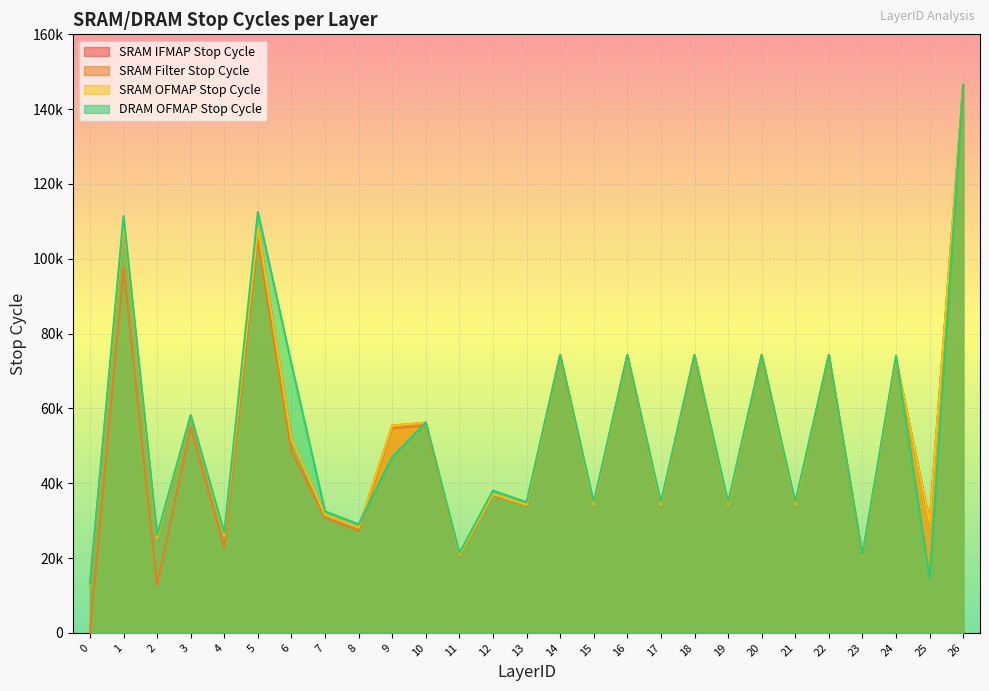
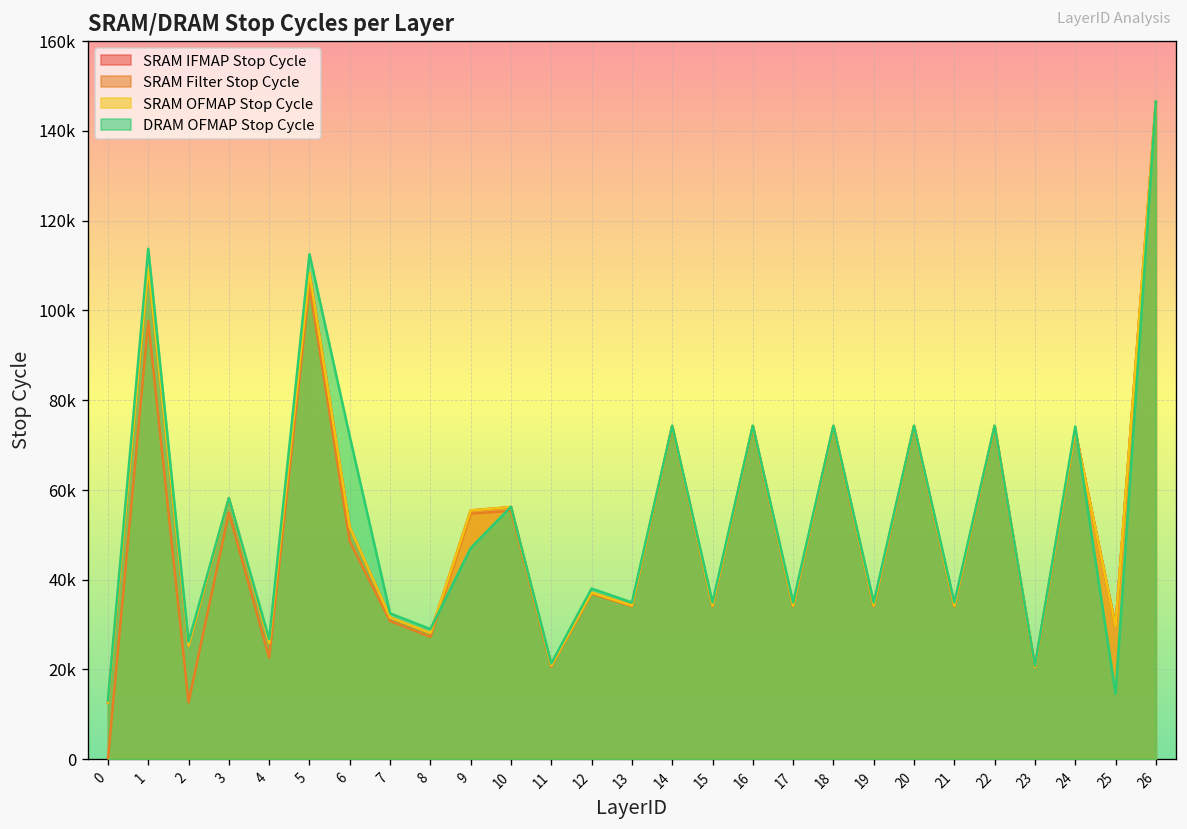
DRAM OFMAP Stop Cycle, 1: 111000 -> 114000
